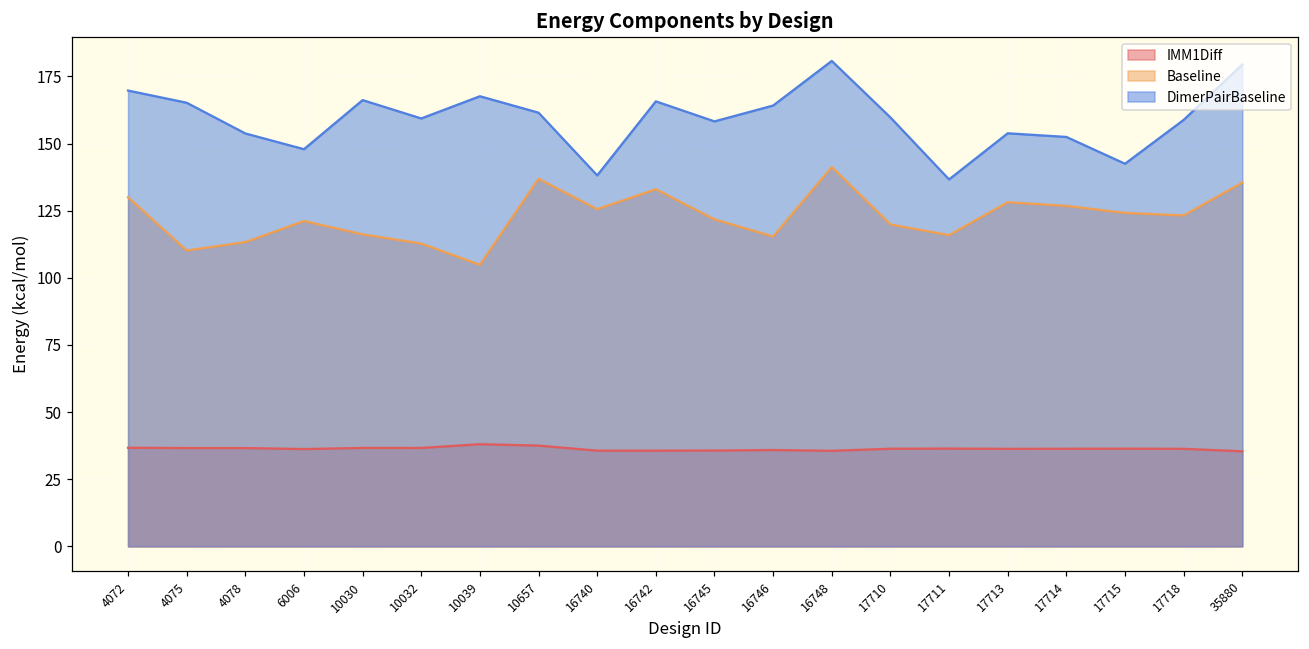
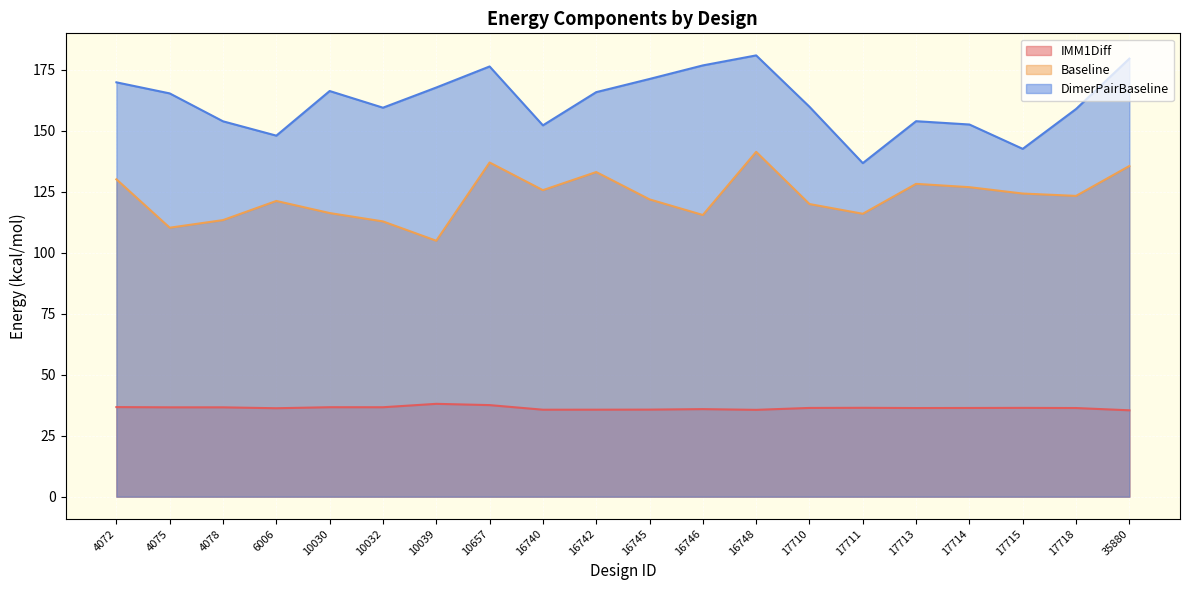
DimerPairBaseline, 10657: 162 -> 176
DimerPairBaseline, 16740: 138 -> 152
DimerPairBaseline, 16745: 158 -> 171
DimerPairBaseline, 16746: 164 -> 177
